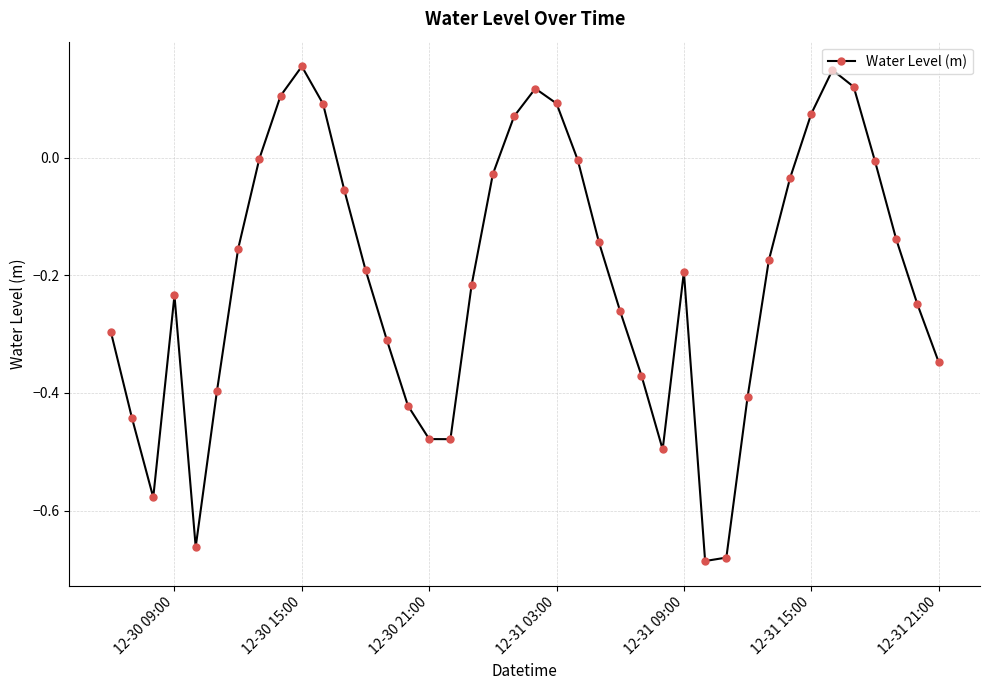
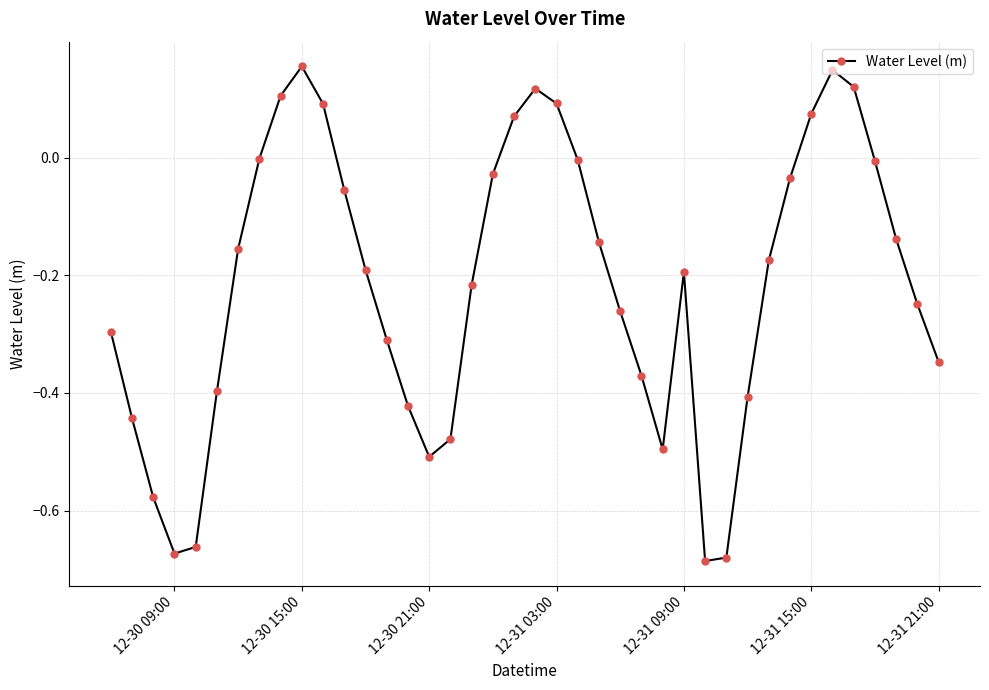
12-30 09:00: -0.23 -> -0.67
12-30 21:00: -0.48 -> -0.51
